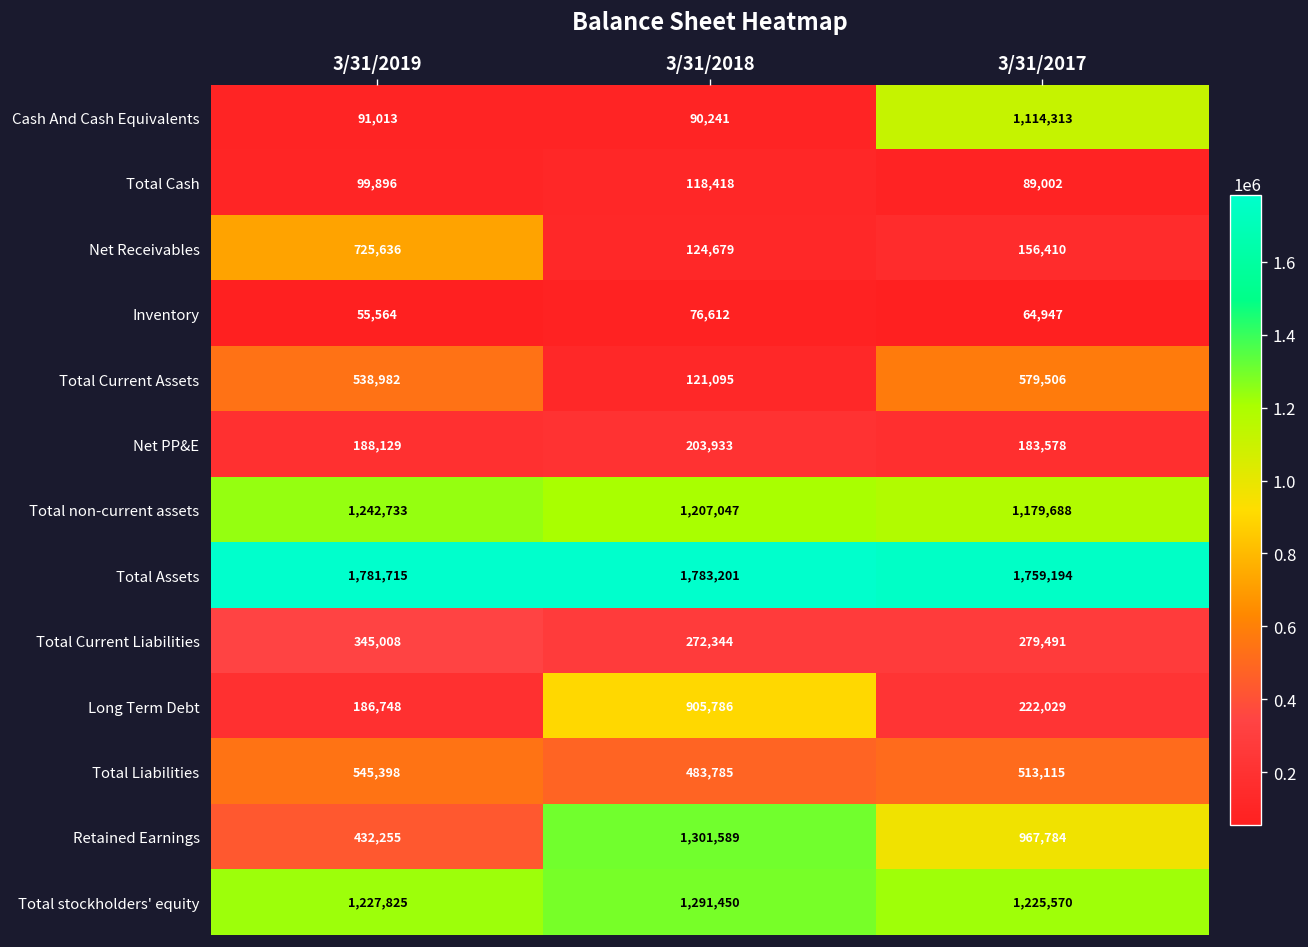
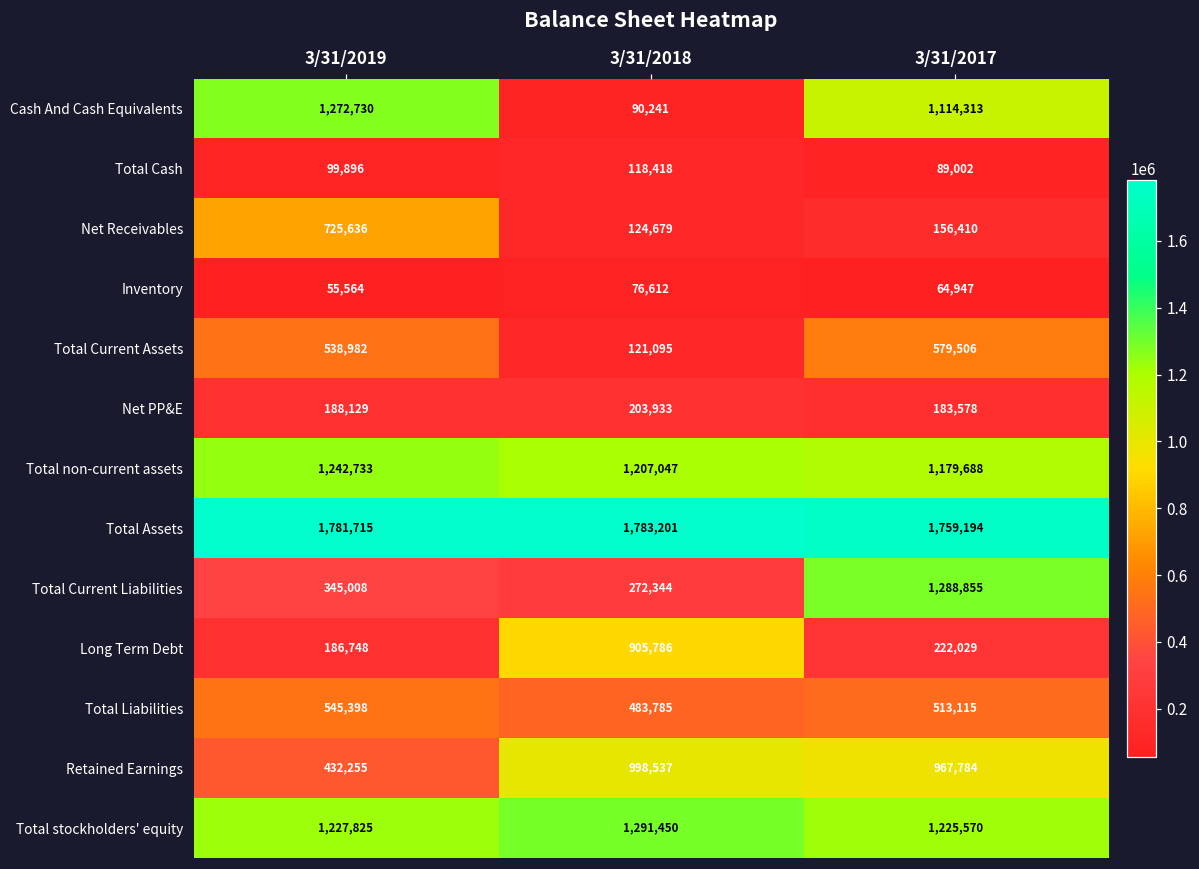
Cash And Cash Equivalents, 3/31/2019: 91,013 -> 1,272,730
Total Current Liabilities, 3/31/2017: 279,491 -> 1,288,855
Retained Earnings, 3/31/2018: 1,301,589 -> 998,537
